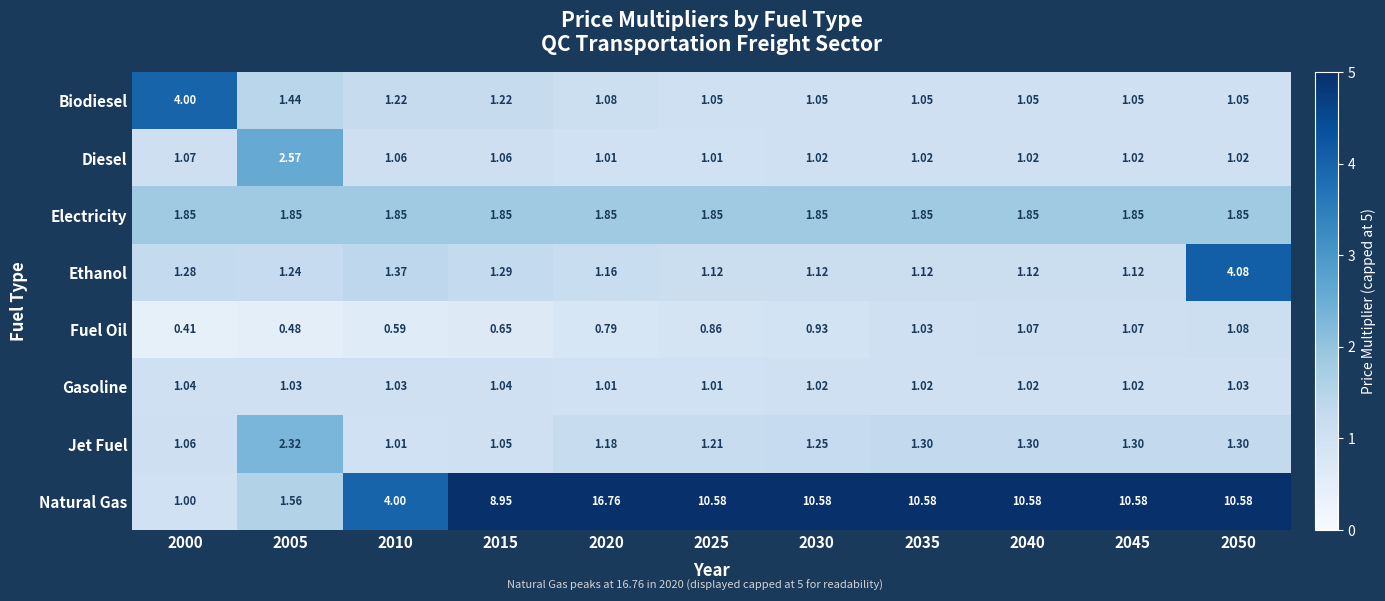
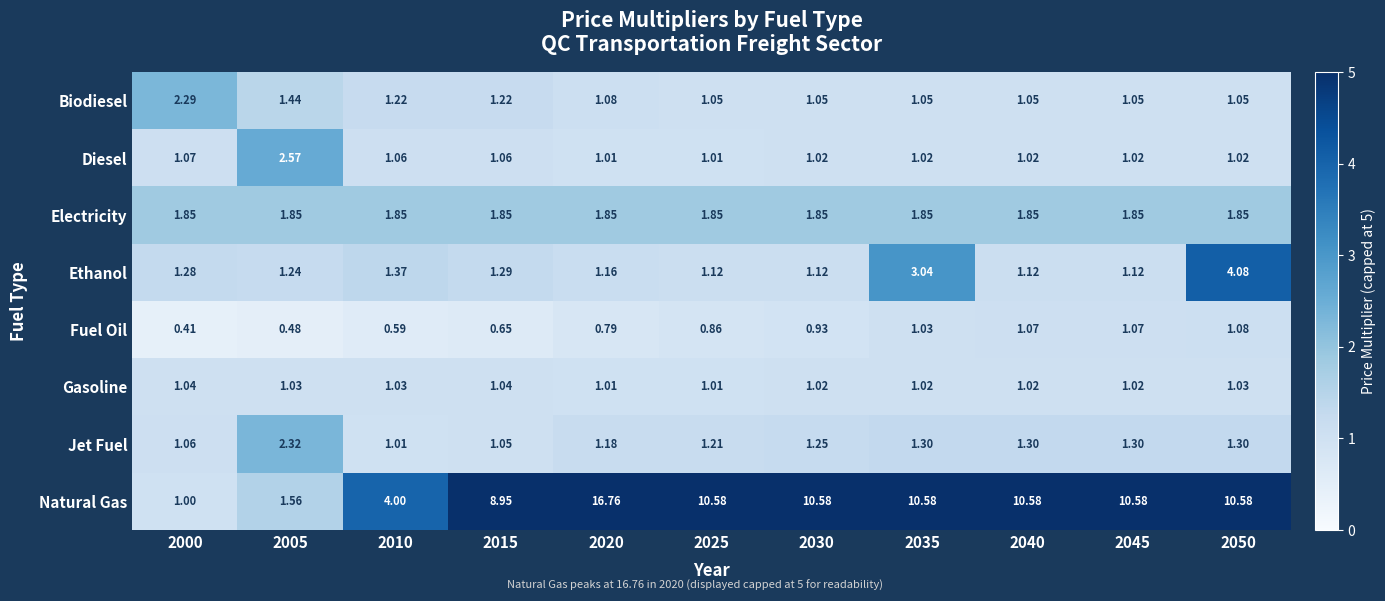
Biodiesel, 2000: 4.00 -> 2.29
Ethanol, 2035: 1.12 -> 3.04
